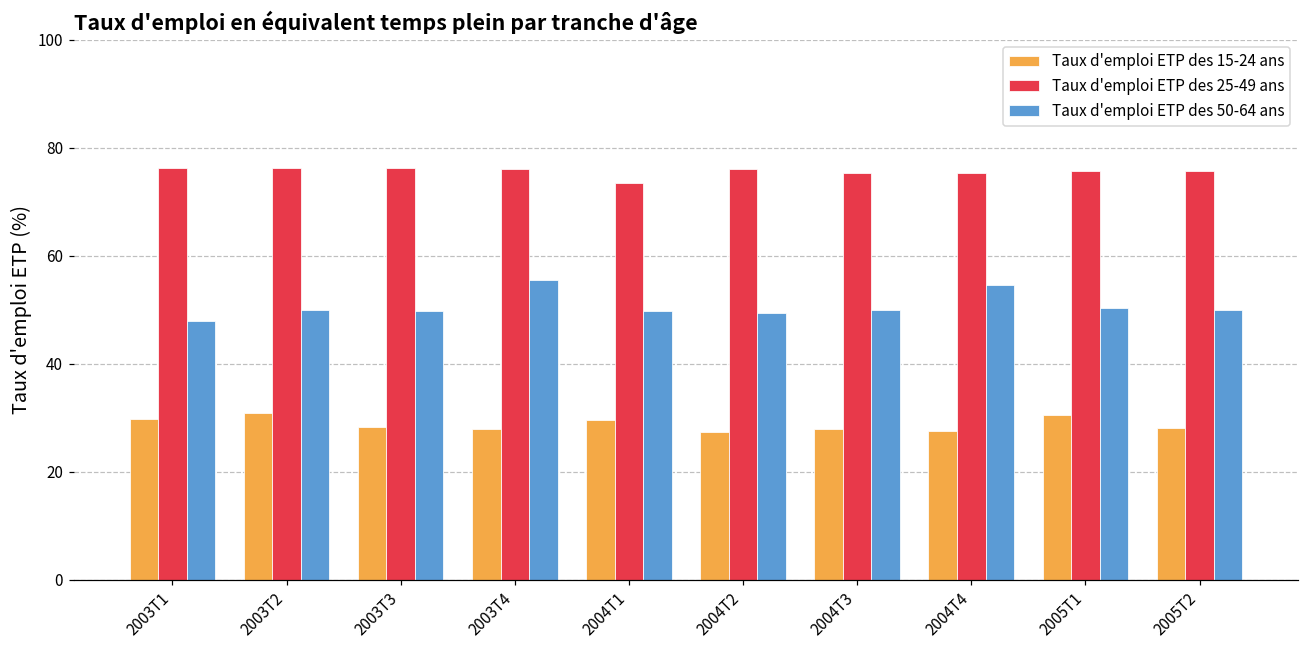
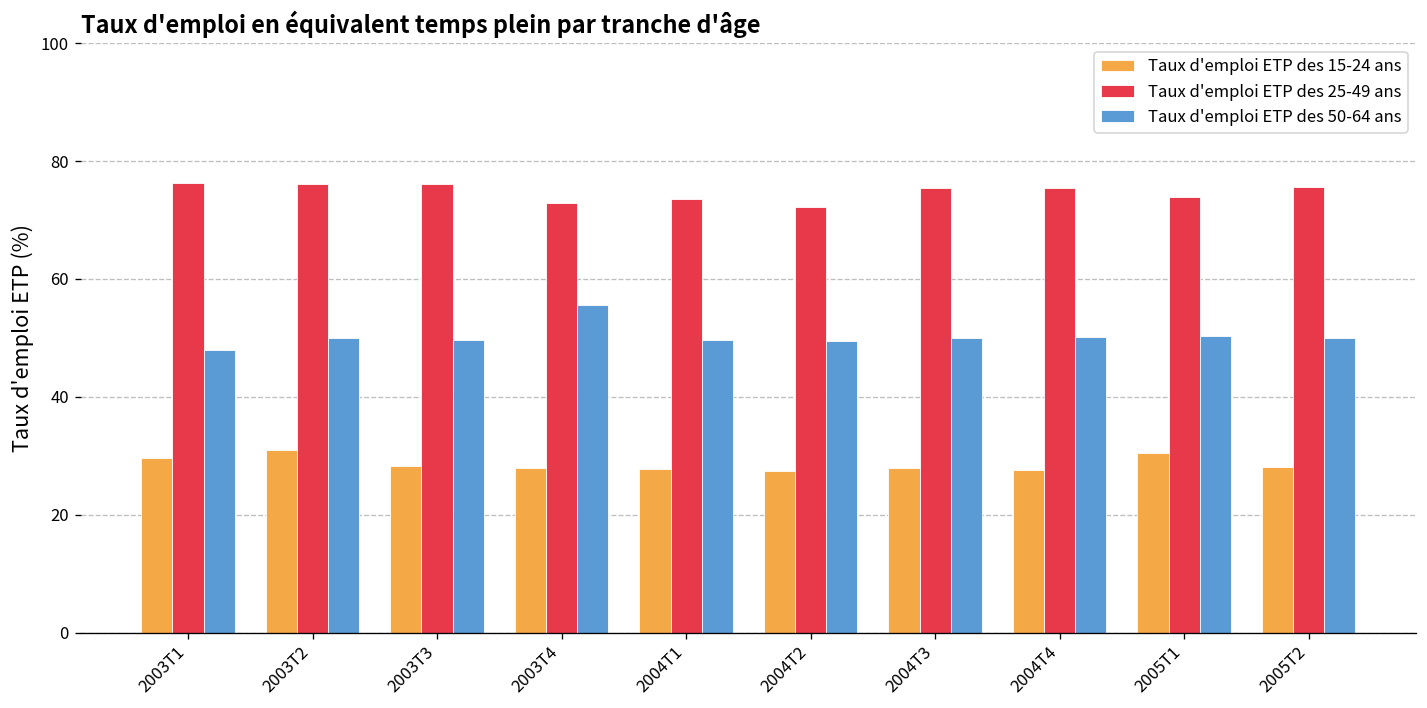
Taux d'emploi ETP des 25-49 ans, 2003T4: 76 -> 73
Taux d'emploi ETP des 15-24 ans, 2004T1: 30 -> 28
Taux d'emploi ETP des 25-49 ans, 2004T2: 76 -> 72
Taux d'emploi ETP des 50-64 ans, 2004T4: 55 -> 50
Taux d'emploi ETP des 25-49 ans, 2005T1: 76 -> 74
